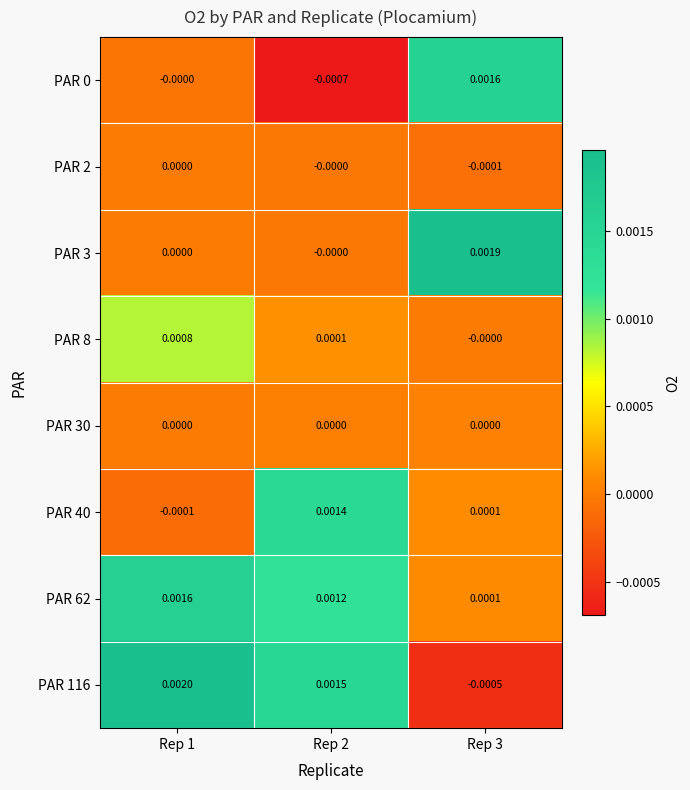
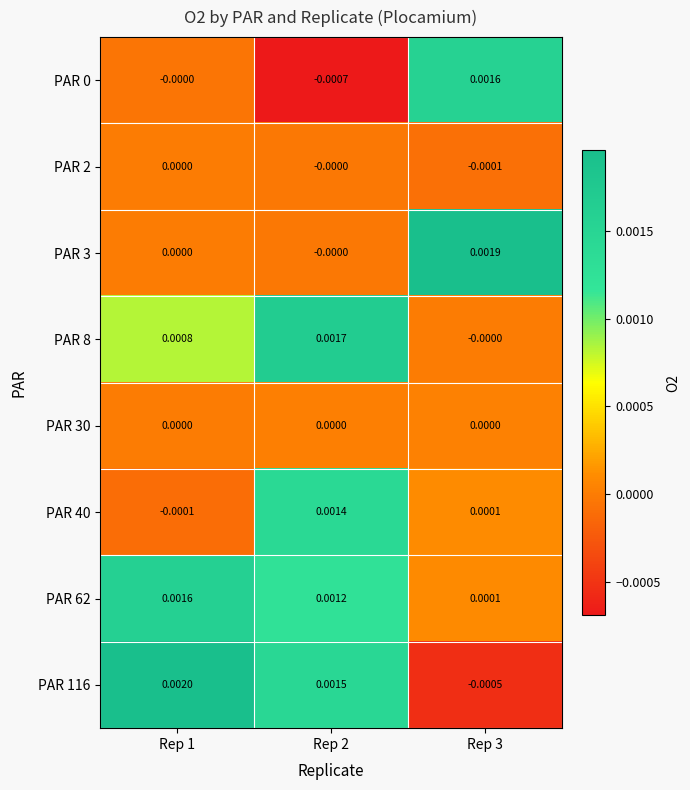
PAR 8, Rep 2: 0.0001 -> 0.0017
